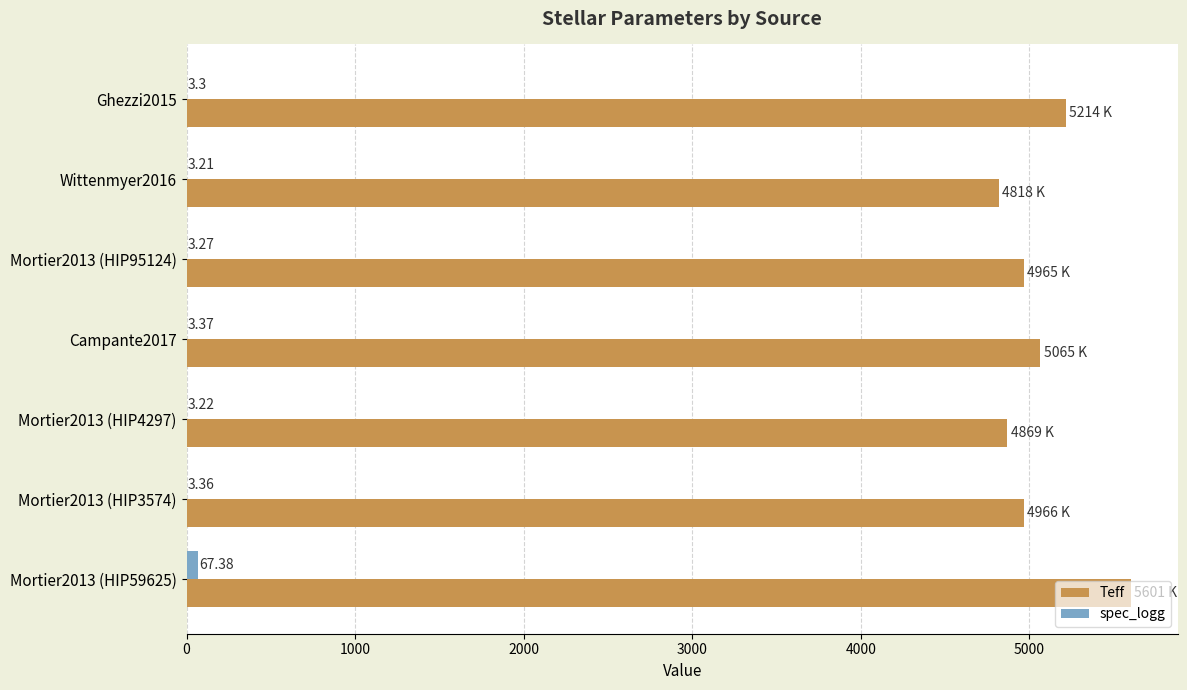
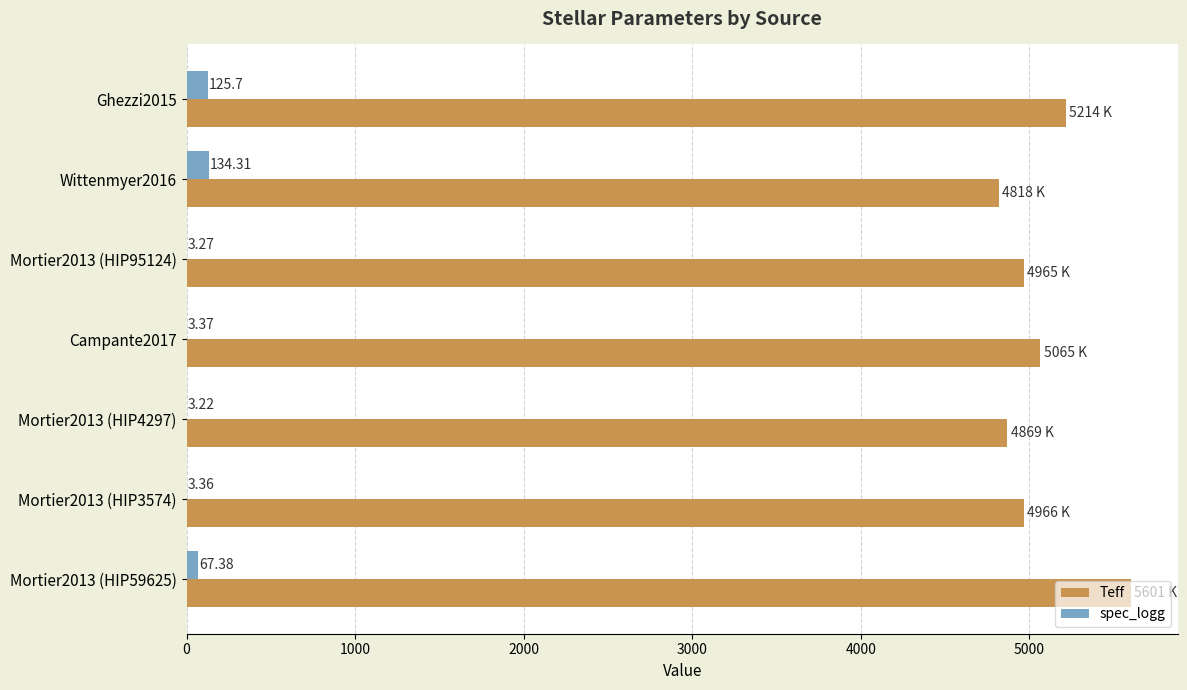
spec_logg, Ghezzi2015: 3.3 -> 125.7
spec_logg, Wittenmyer2016: 3.21 -> 134.31
